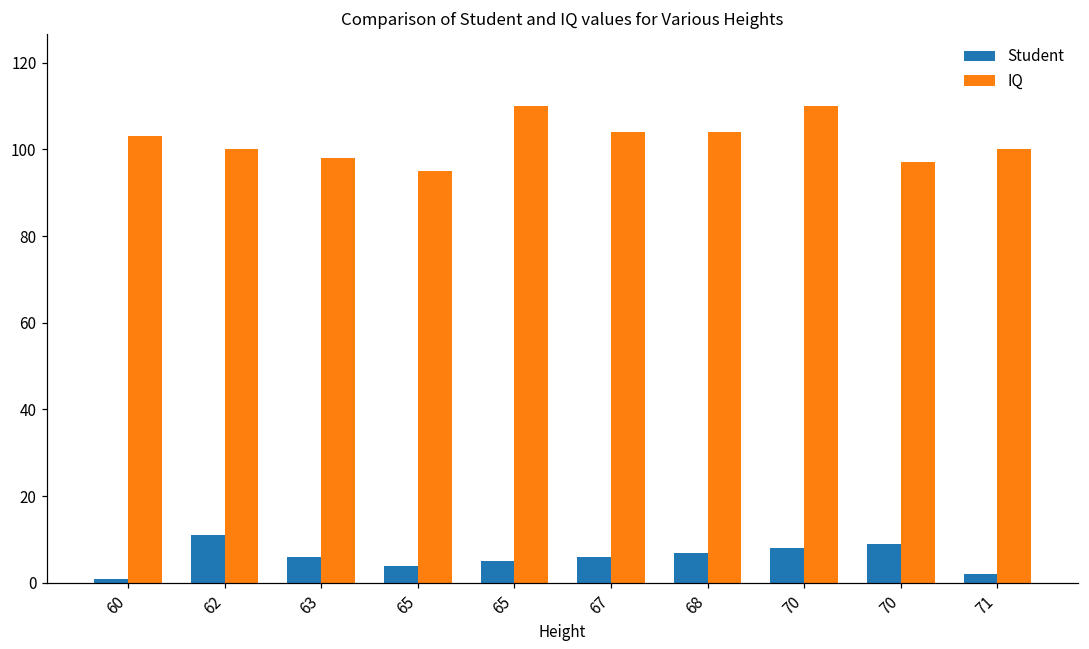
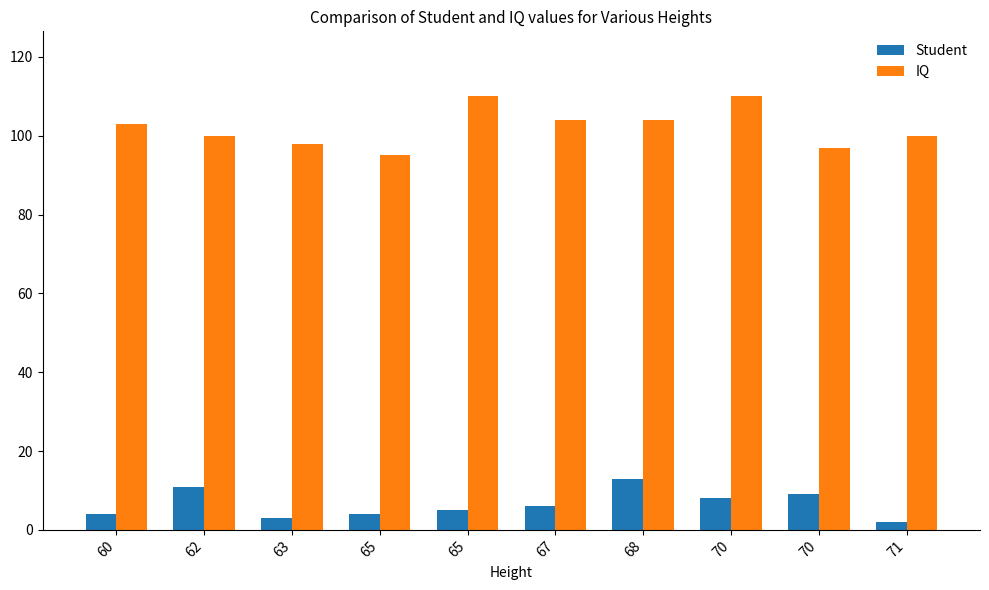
Student, 60: 1 -> 4
Student, 63: 6 -> 3
Student, 68: 7 -> 13
